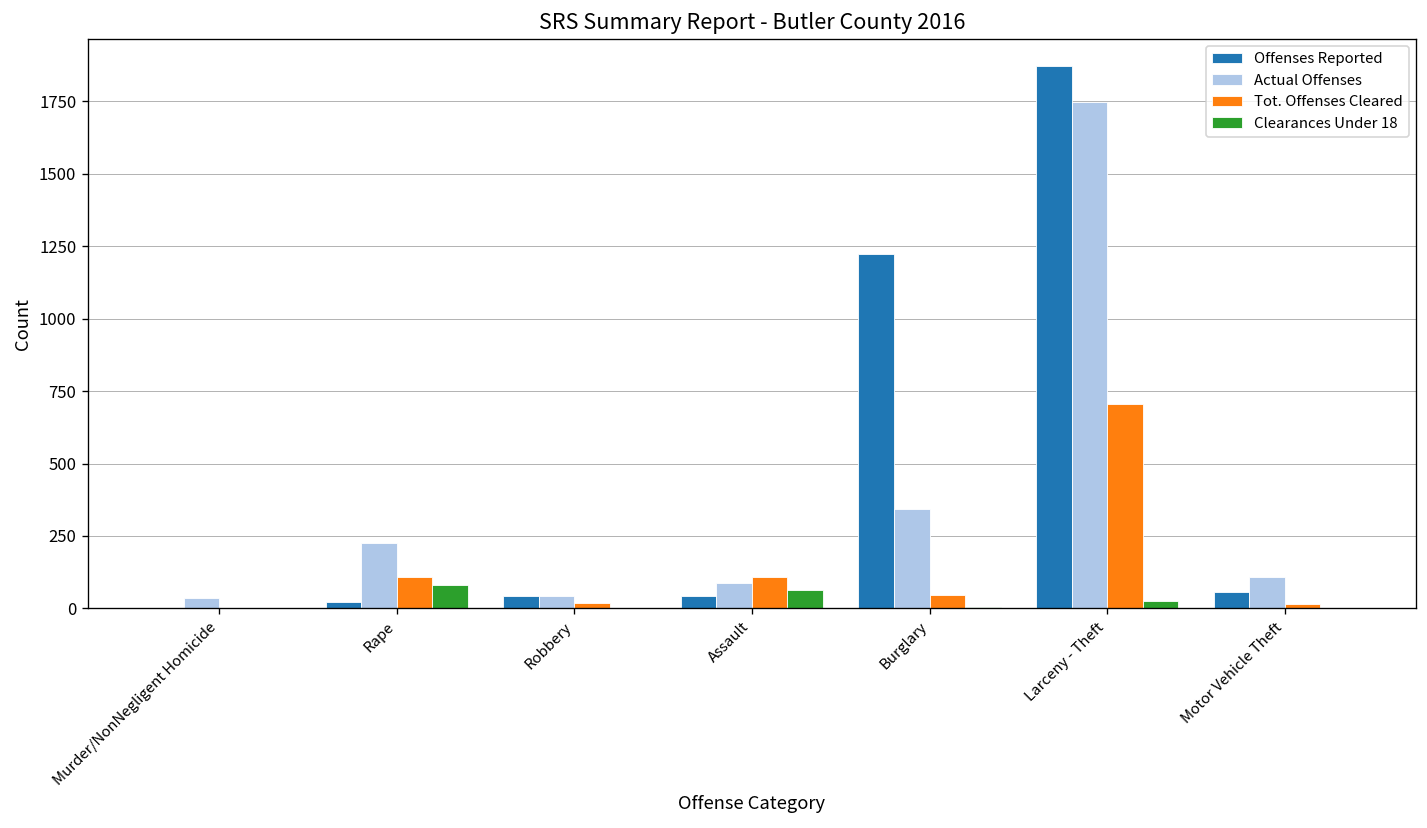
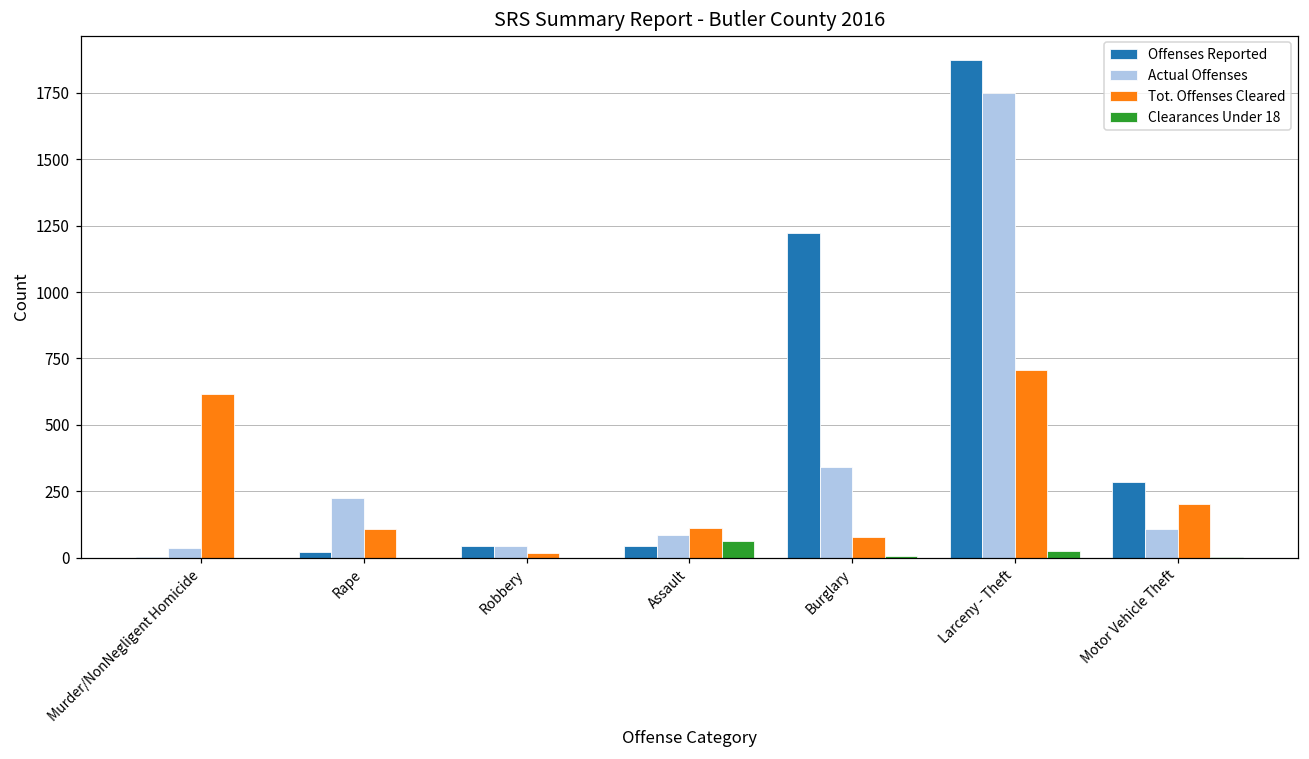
Tot. Offenses Cleared, Murder/NonNegligent Homicide: 0 -> 620
Clearances Under 18, Rape: 80 -> 0
Tot. Offenses Cleared, Burglary: 50 -> 80
Offenses Reported, Motor Vehicle Theft: 60 -> 280
Tot. Offenses Cleared, Motor Vehicle Theft: 10 -> 200
